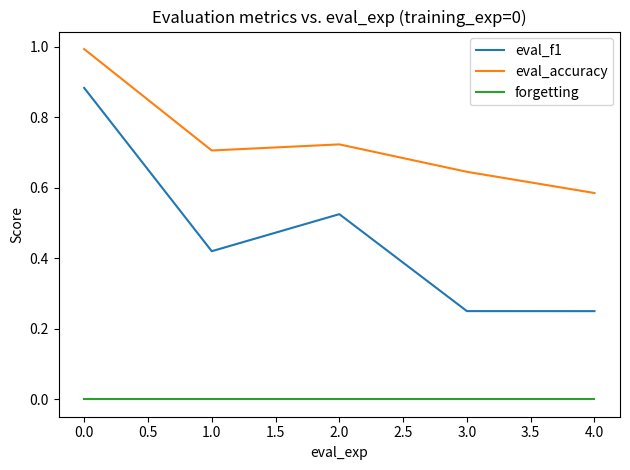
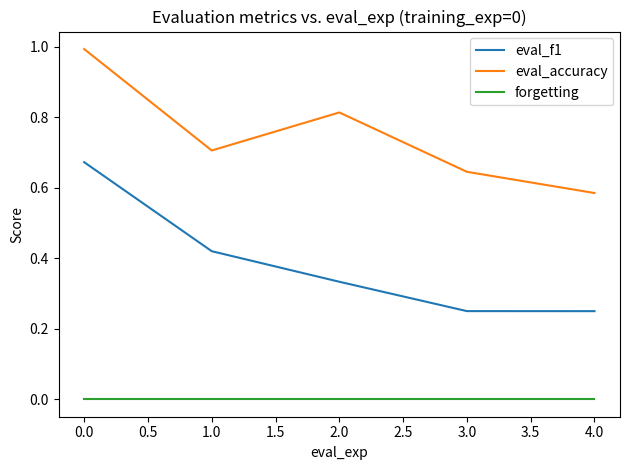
eval_f1, 0.0: 0.88 -> 0.67
eval_f1, 2.0: 0.53 -> 0.33
eval_accuracy, 2.0: 0.72 -> 0.81
